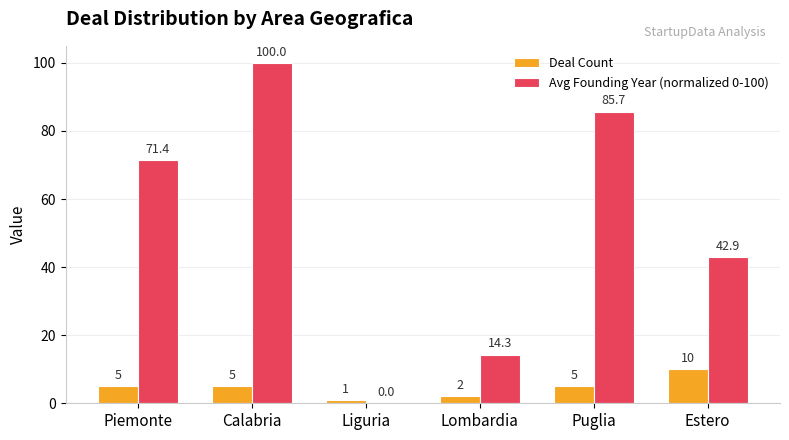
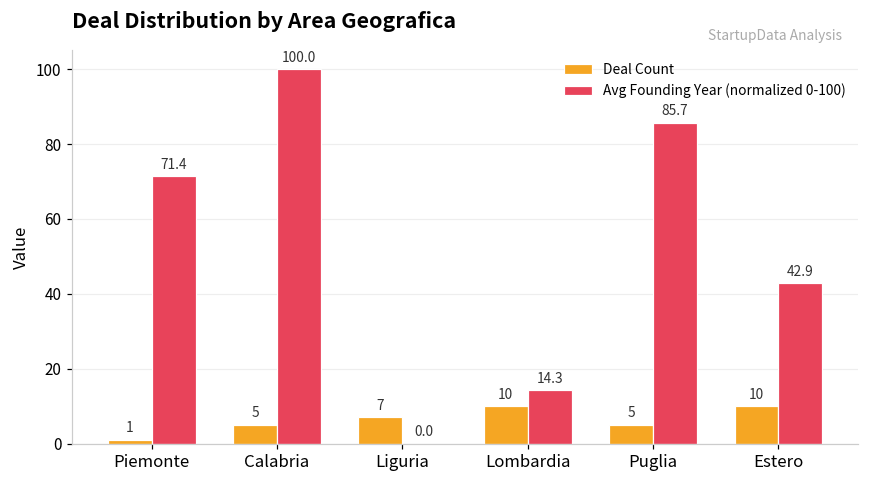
Deal Count, Piemonte: 5 -> 1
Deal Count, Liguria: 1 -> 7
Deal Count, Lombardia: 2 -> 10
